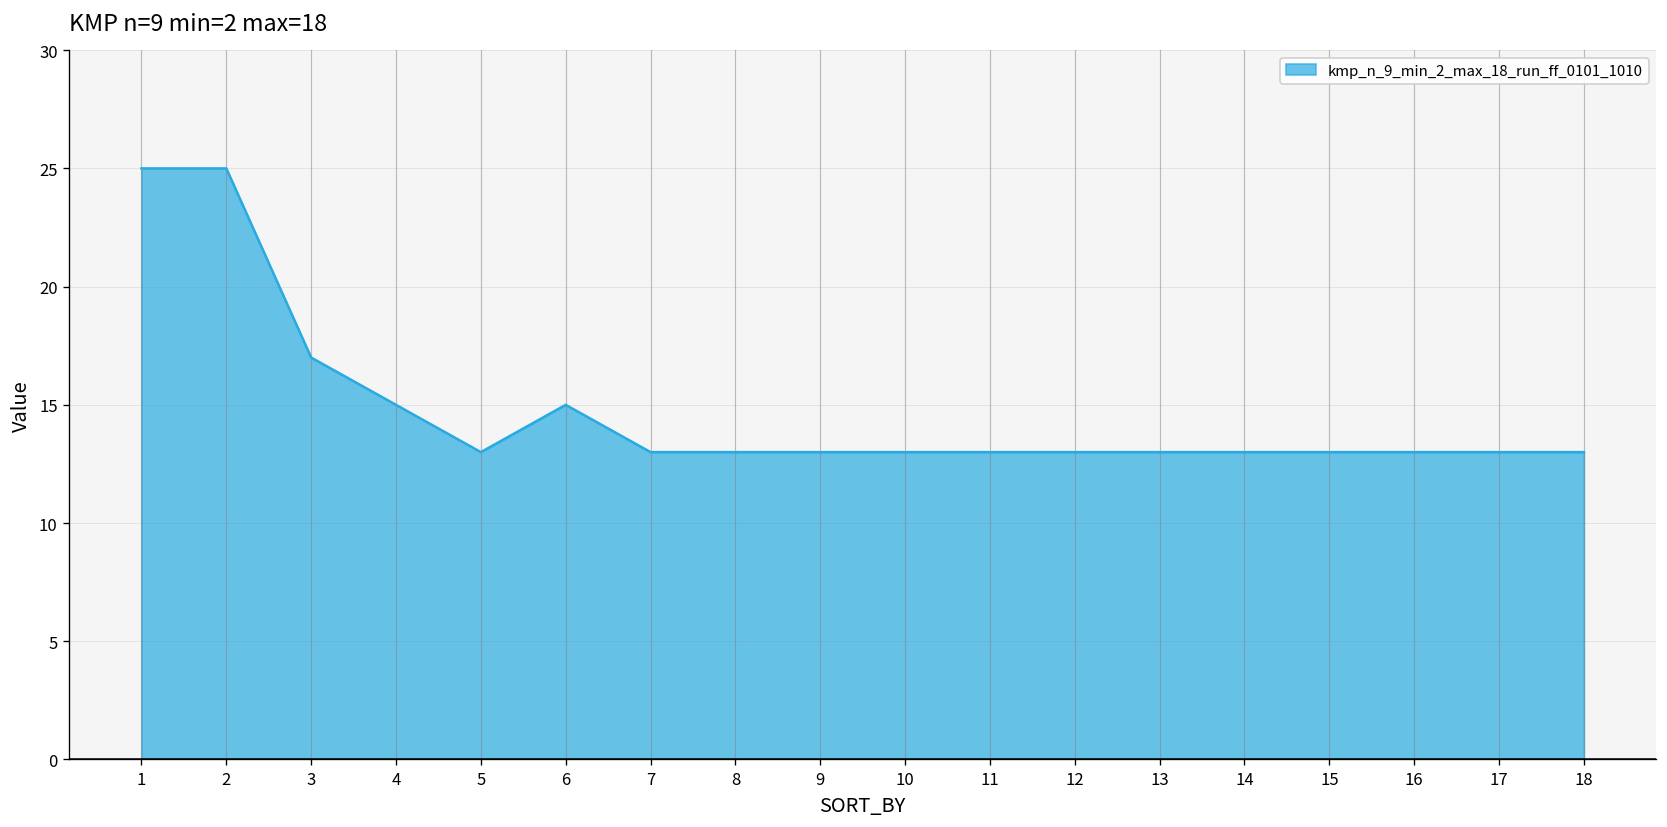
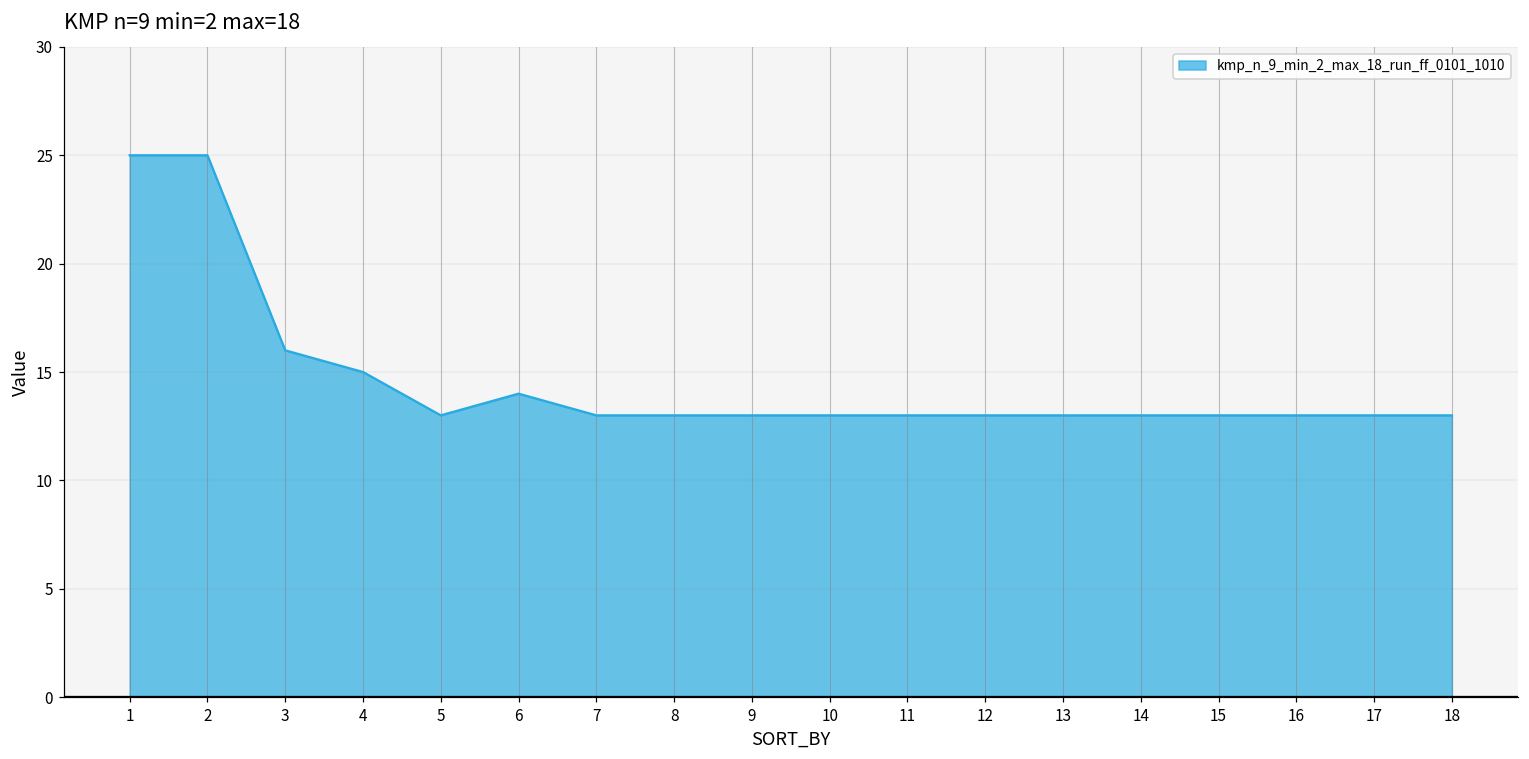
3: 17 -> 16
6: 15 -> 14
